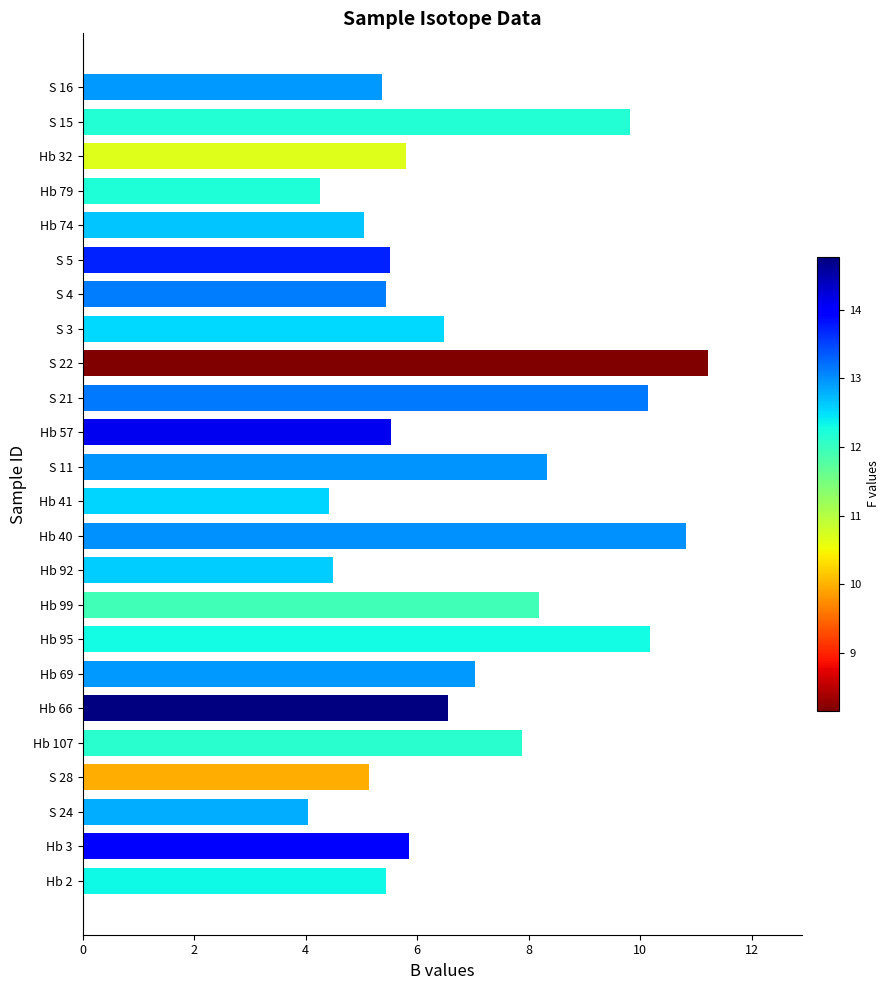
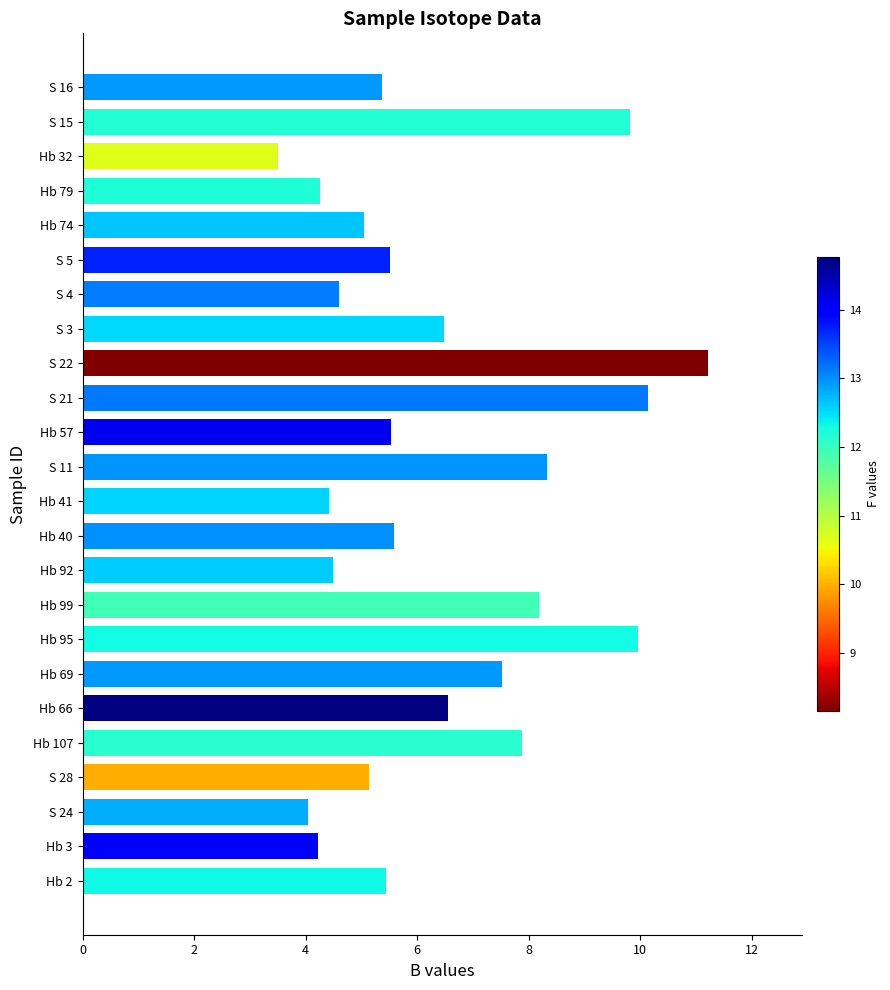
Hb 32: 5.8 -> 3.5
S 4: 5.4 -> 4.6
Hb 40: 10.8 -> 5.6
Hb 95: 10.2 -> 10.0
Hb 69: 7.0 -> 7.5
Hb 3: 5.8 -> 4.2
